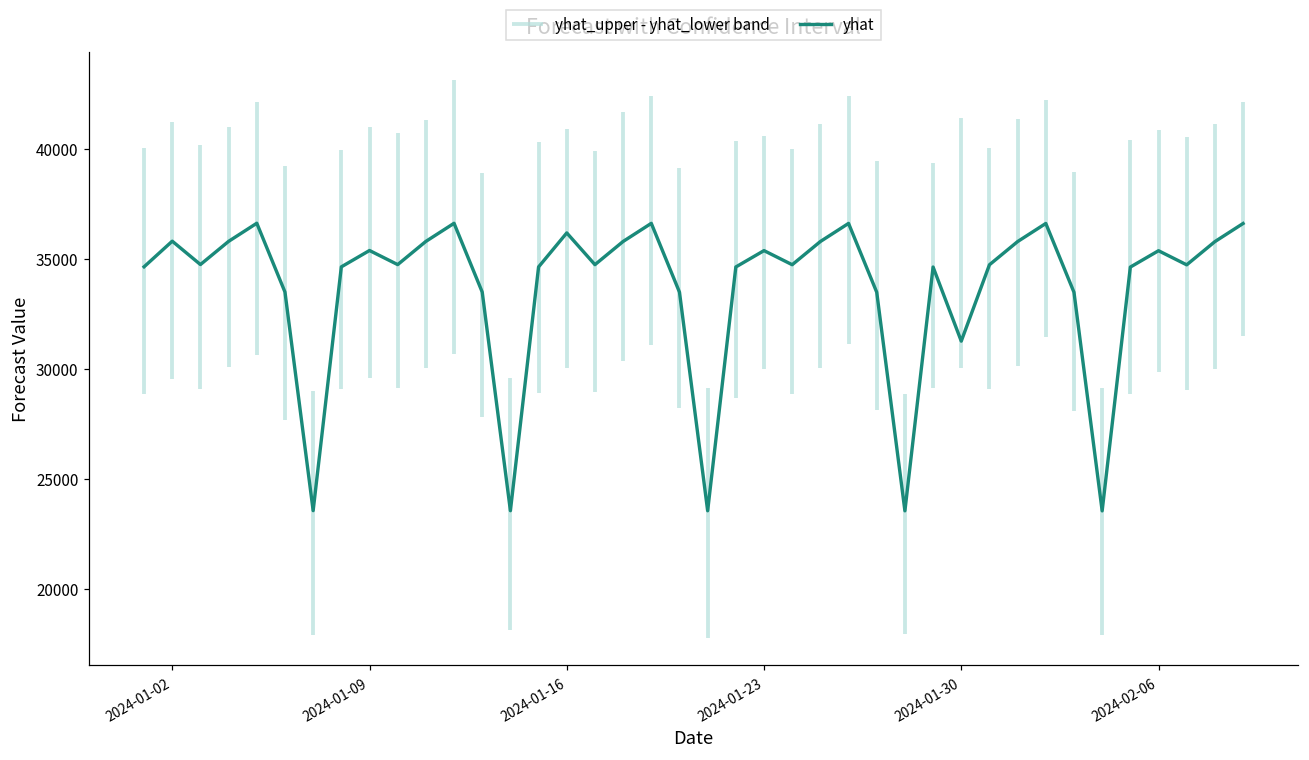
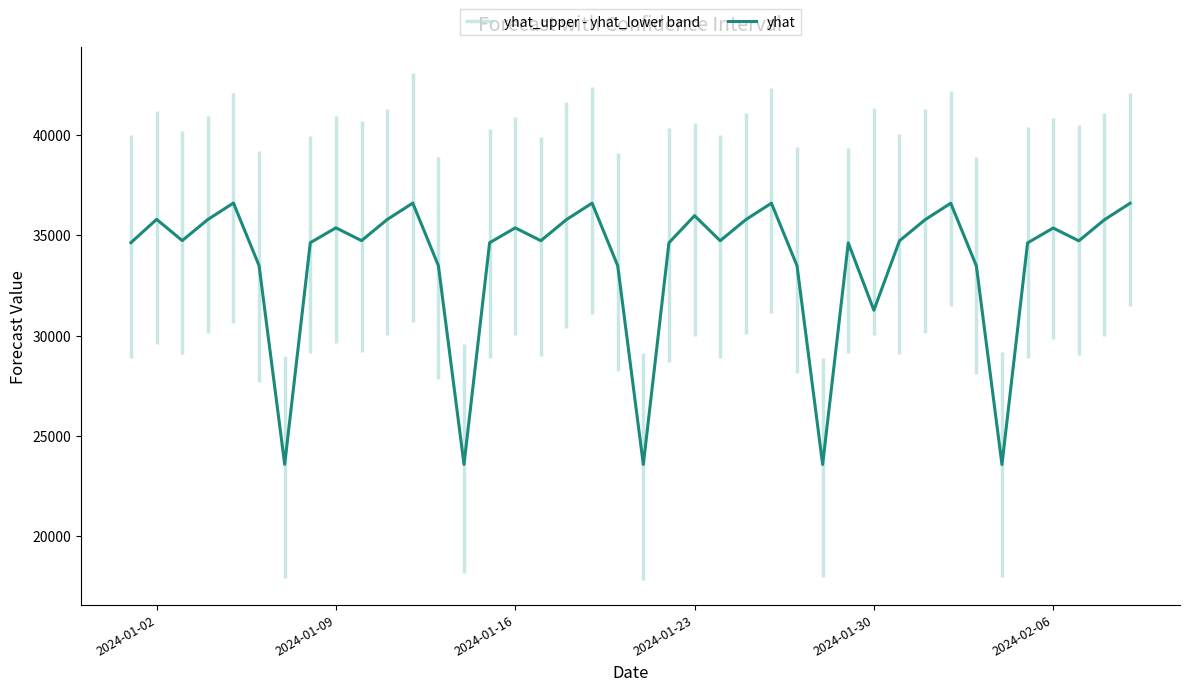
2024-01-16: 36200 -> 35400
2024-01-23: 35400 -> 36000
